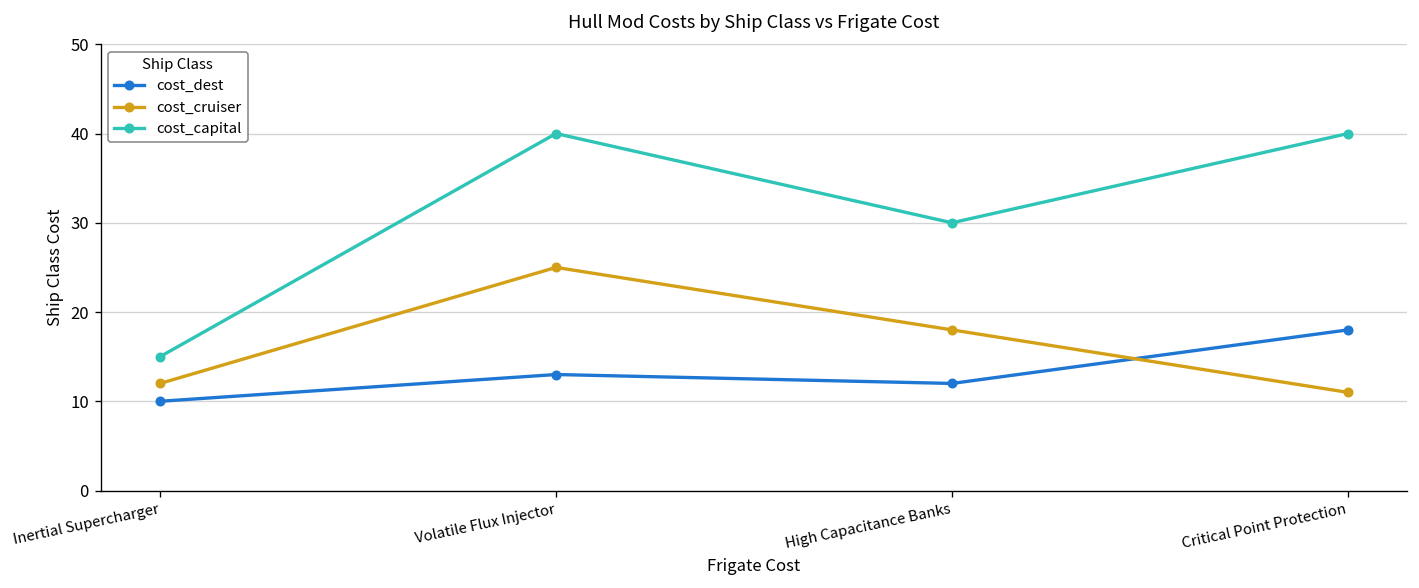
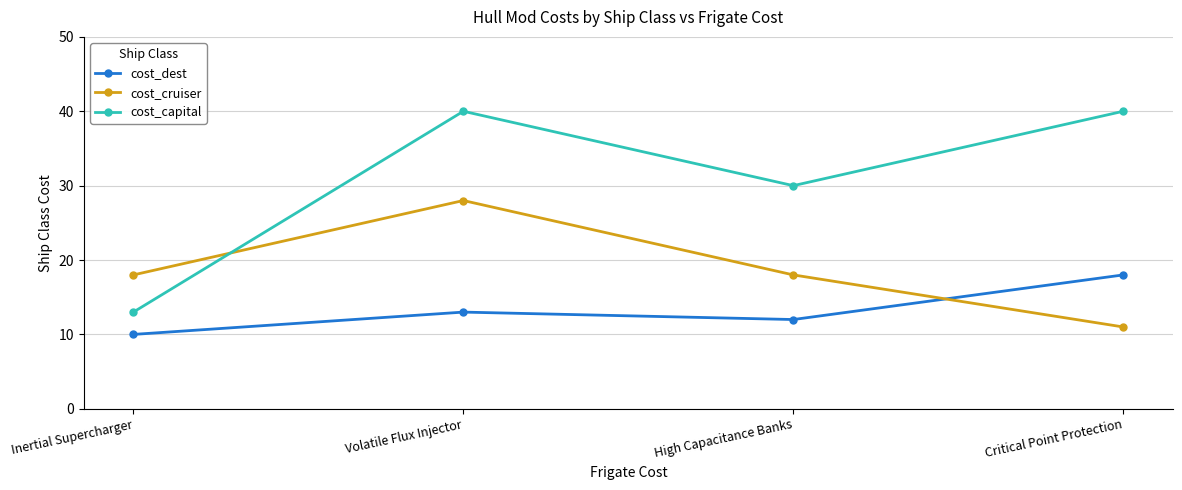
cost_cruiser, Inertial Supercharger: 12 -> 18
cost_capital, Inertial Supercharger: 15 -> 13
cost_cruiser, Volatile Flux Injector: 25 -> 28
